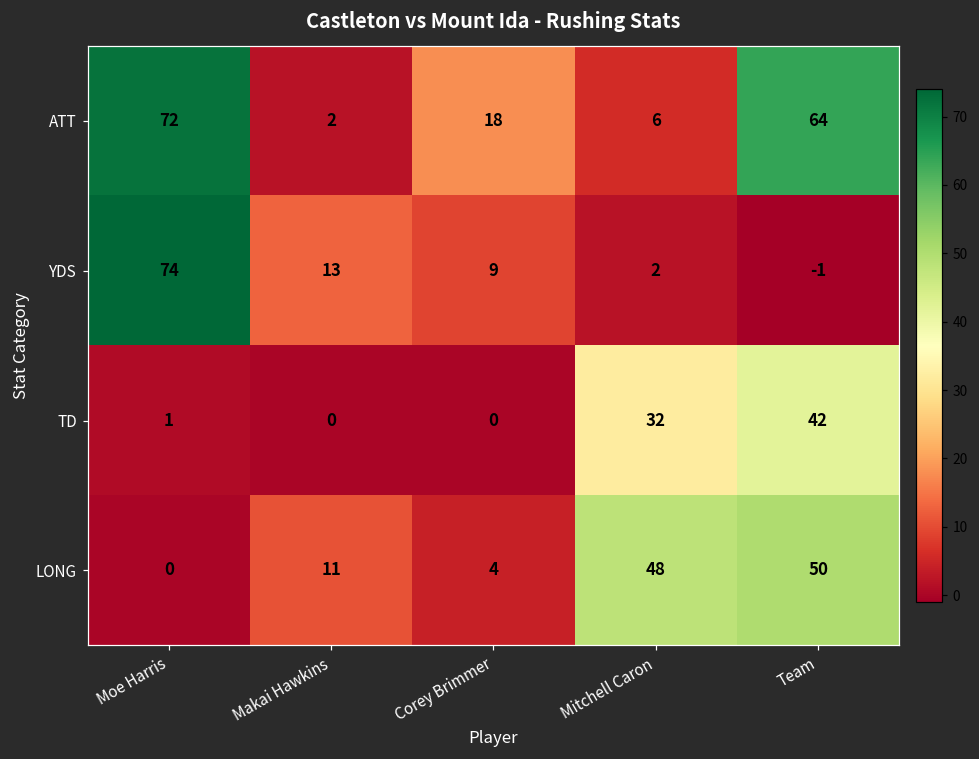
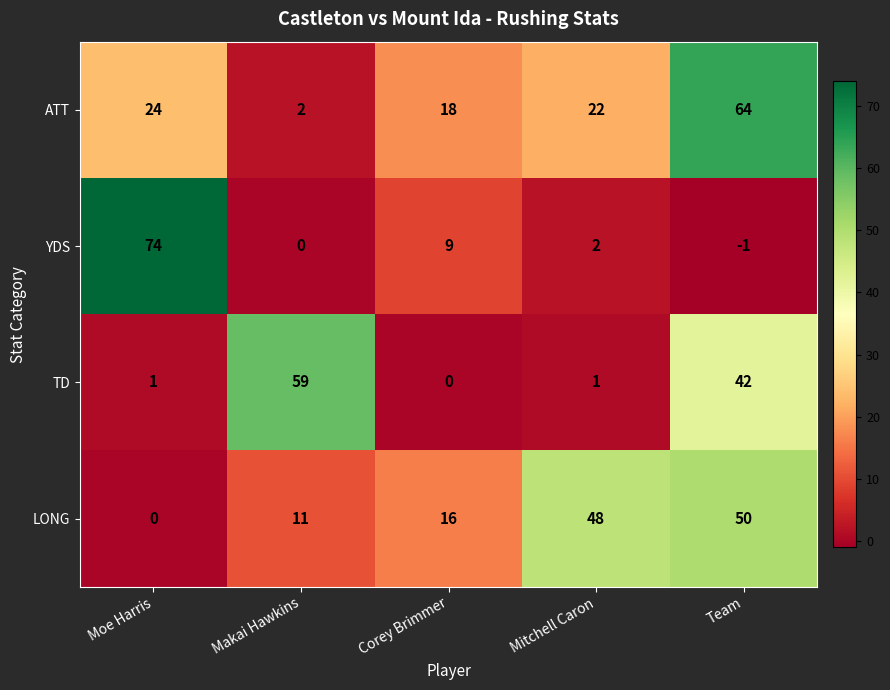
ATT, Moe Harris: 72 -> 24
ATT, Mitchell Caron: 6 -> 22
YDS, Makai Hawkins: 13 -> 0
TD, Makai Hawkins: 0 -> 59
TD, Mitchell Caron: 32 -> 1
LONG, Corey Brimmer: 4 -> 16
